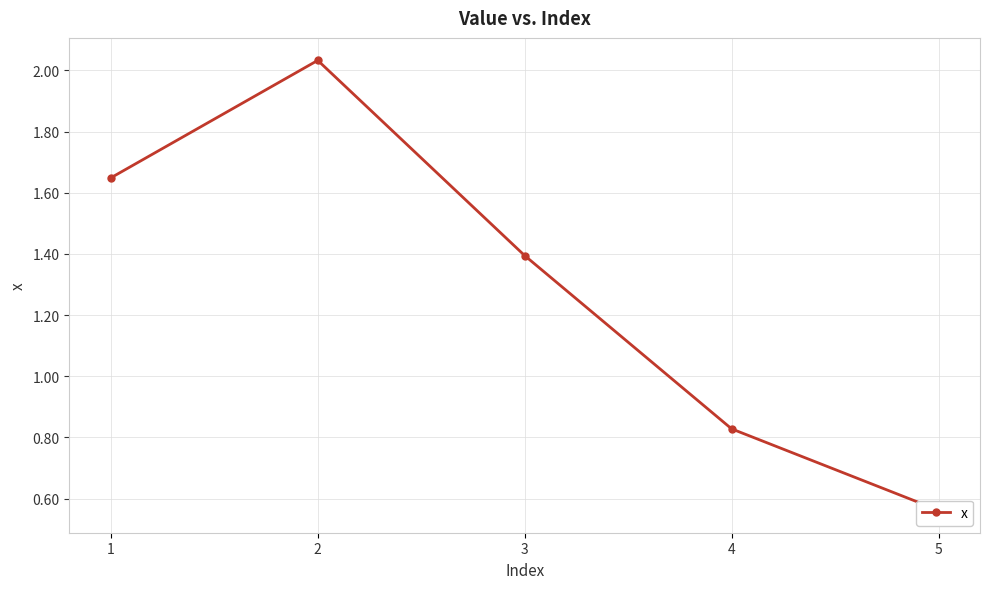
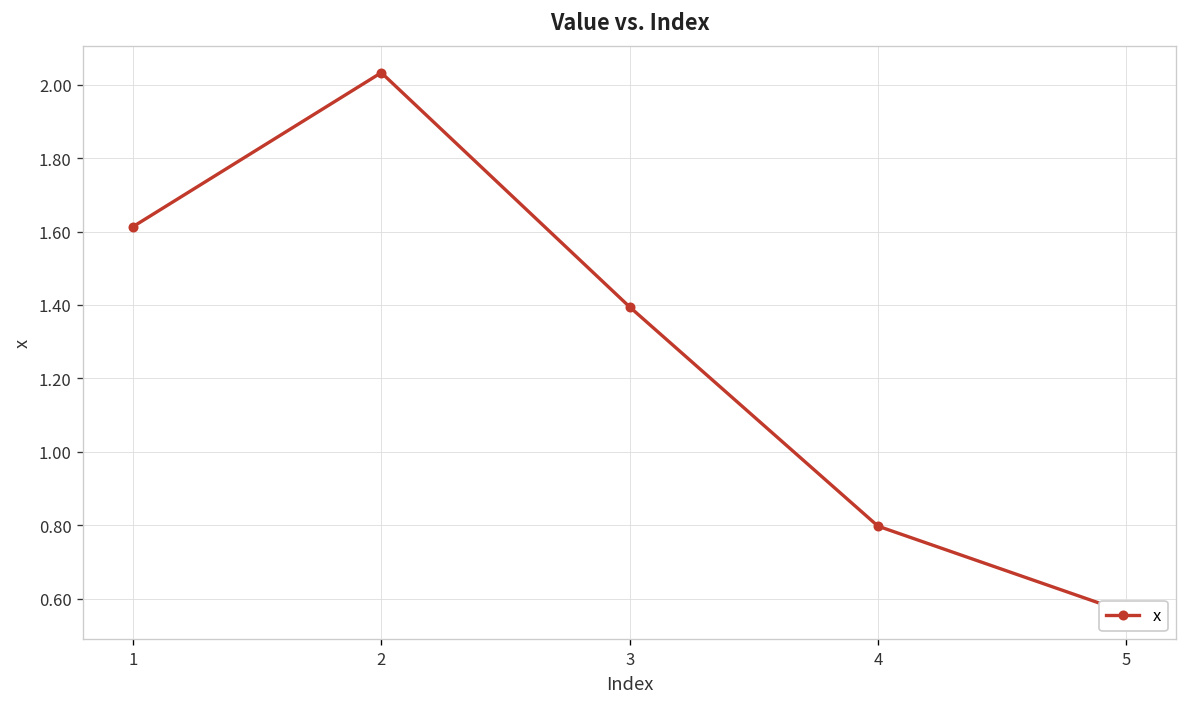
1: 1.65 -> 1.61
4: 0.83 -> 0.80
